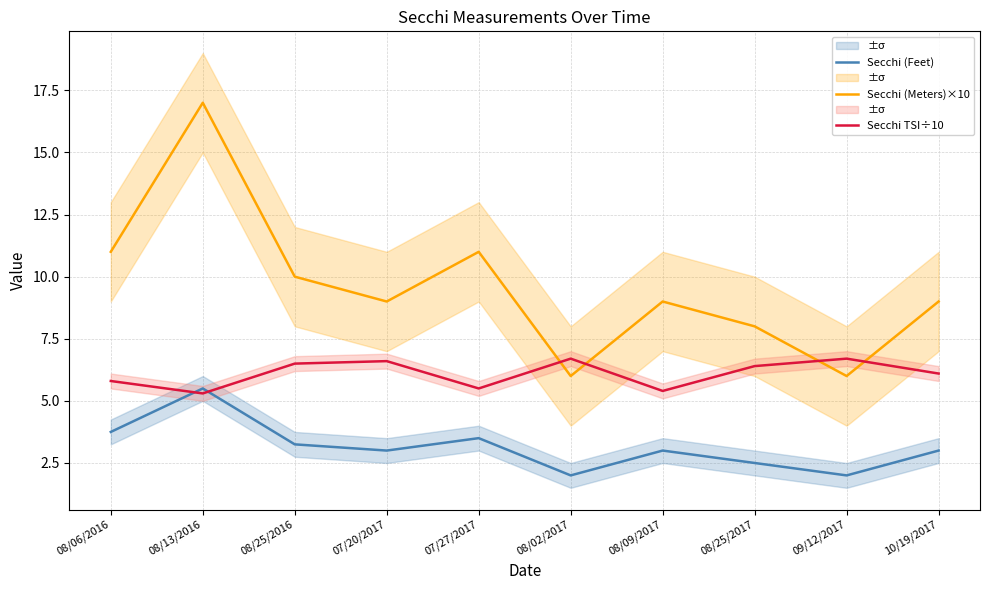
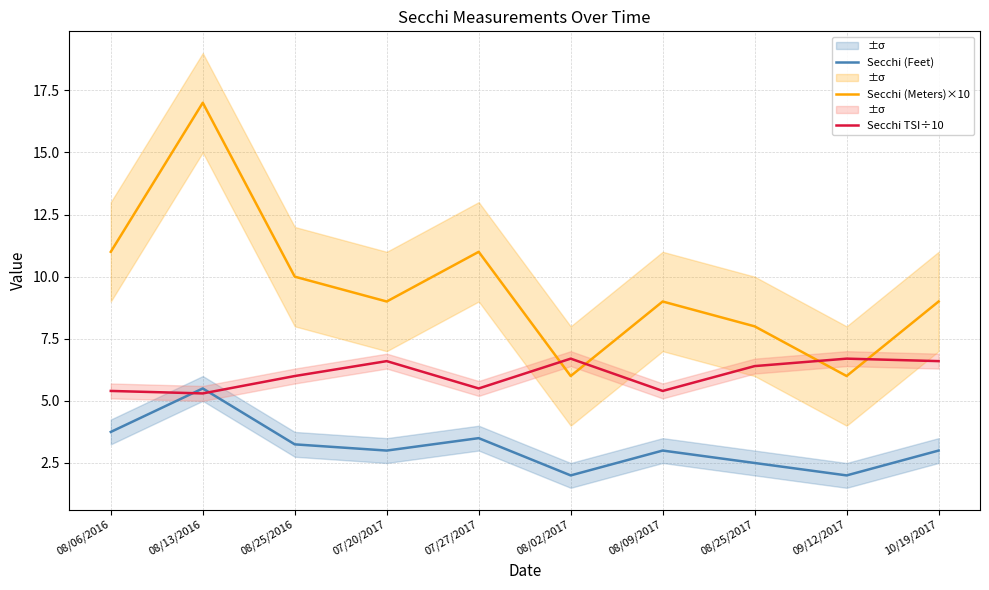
Secchi TSI÷10, 08/06/2016: 5.8 -> 5.4
Secchi TSI÷10, 08/25/2016: 6.5 -> 6.0
Secchi TSI÷10, 10/19/2017: 6.1 -> 6.6
